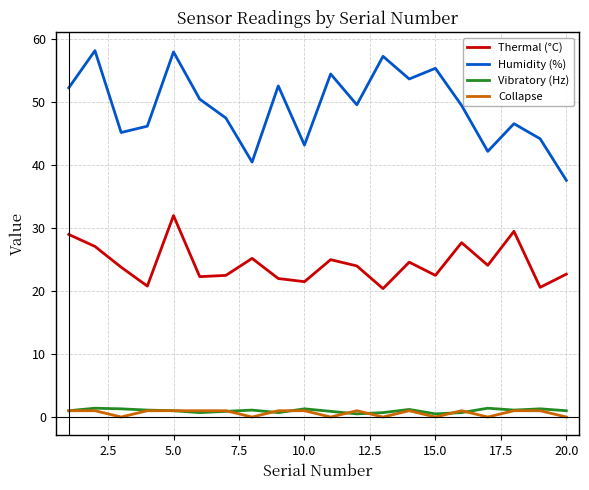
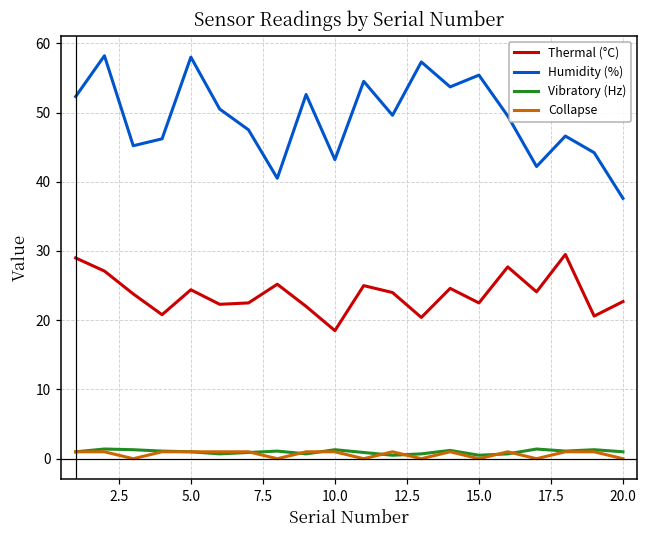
Thermal (°C), 5.0: 32 -> 24
Thermal (°C), 10.0: 22 -> 19
